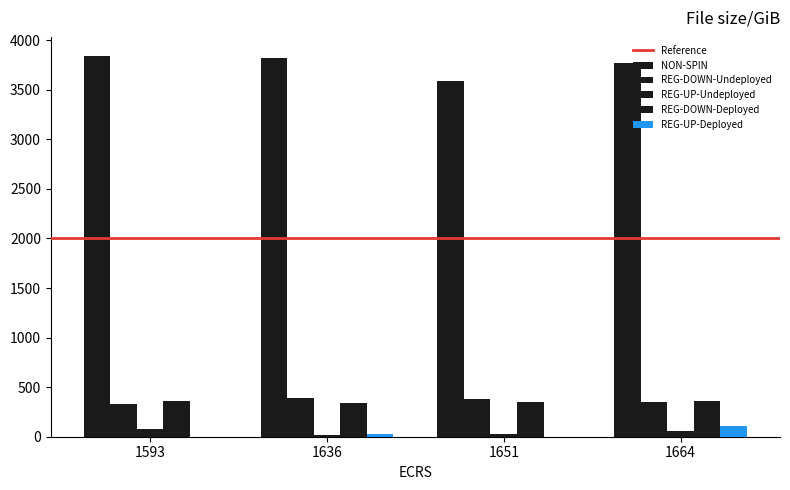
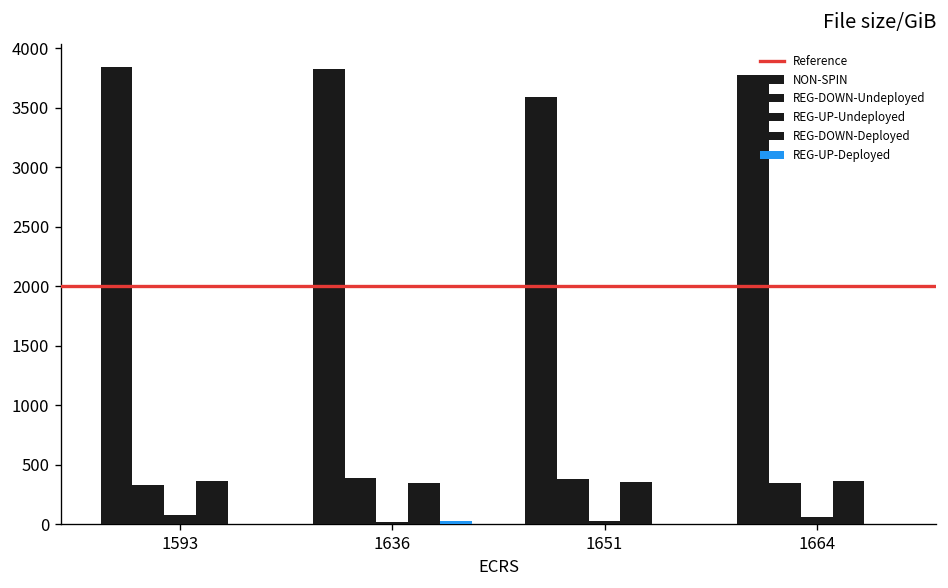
REG-UP-Deployed, 1664: 100 -> 0
